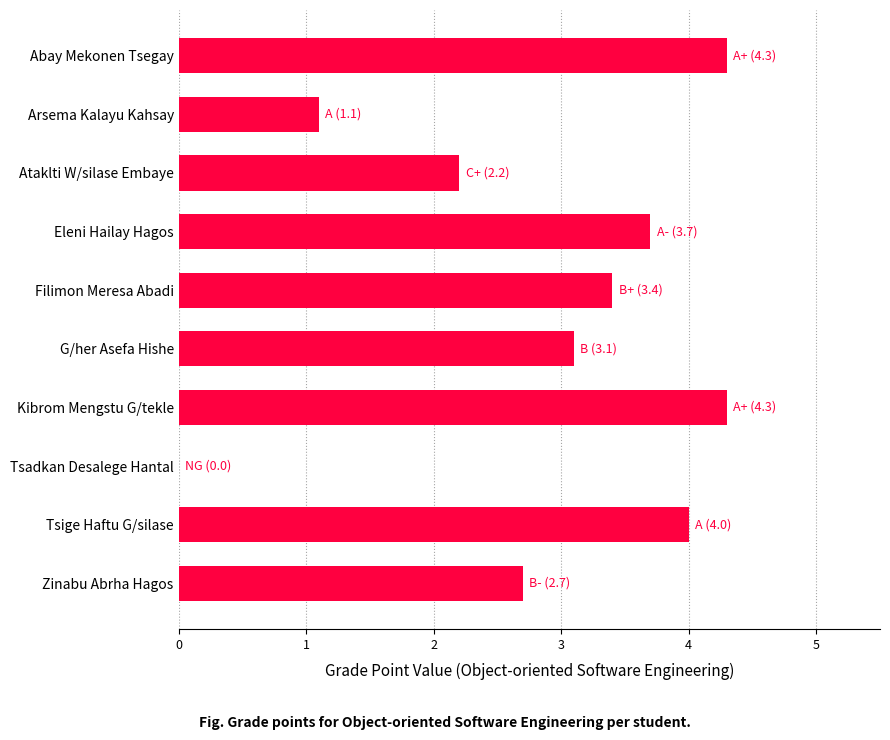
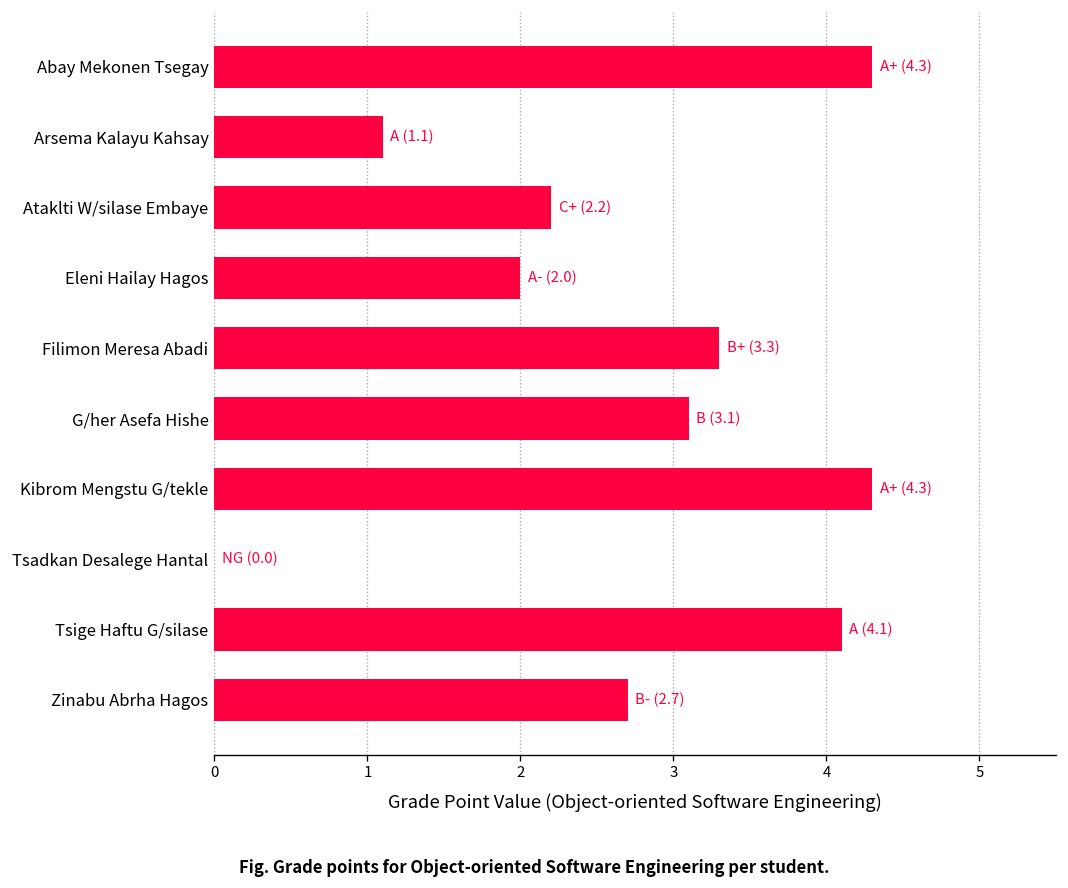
Eleni Hailay Hagos: (3.7) -> (2.0)
Filimon Meresa Abadi: (3.4) -> (3.3)
Tsige Haftu G/silase: (4.0) -> (4.1)
